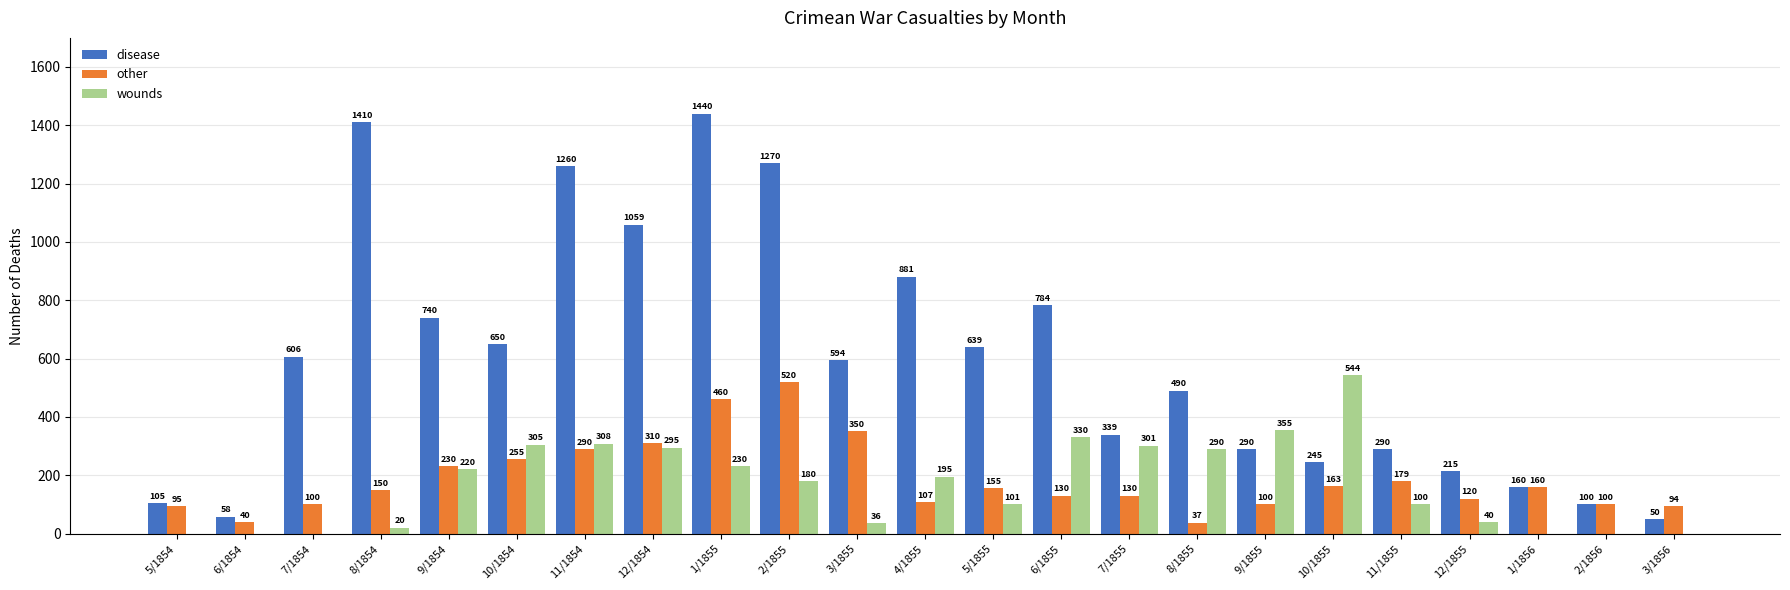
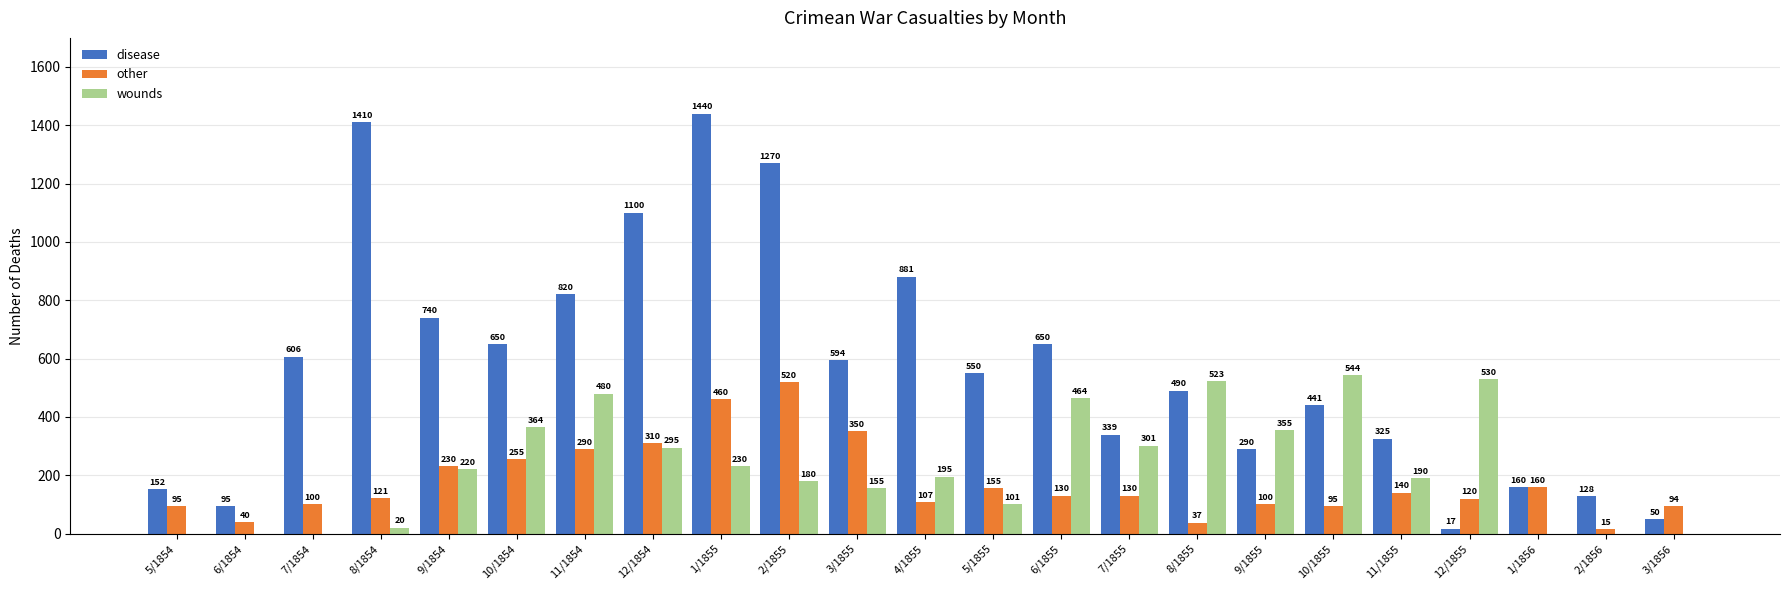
disease, 5/1854: 105 -> 152
disease, 6/1854: 58 -> 95
other, 8/1854: 150 -> 121
wounds, 10/1854: 305 -> 364
disease, 11/1854: 1260 -> 820
wounds, 11/1854: 308 -> 480
disease, 12/1854: 1059 -> 1100
wounds, 3/1855: 36 -> 155
disease, 5/1855: 639 -> 550
disease, 6/1855: 784 -> 650
wounds, 6/1855: 330 -> 464
wounds, 8/1855: 290 -> 523
disease, 10/1855: 245 -> 441
other, 10/1855: 163 -> 95
disease, 11/1855: 290 -> 325
other, 11/1855: 179 -> 140
wounds, 11/1855: 100 -> 190
disease, 12/1855: 215 -> 17
wounds, 12/1855: 40 -> 530
disease, 2/1856: 100 -> 128
other, 2/1856: 100 -> 15
